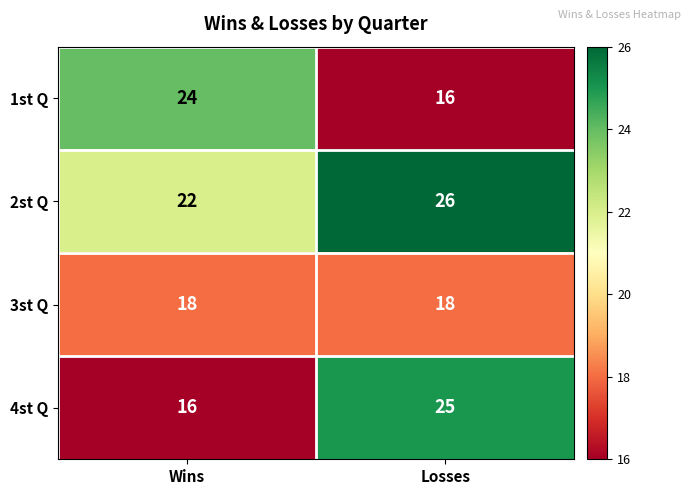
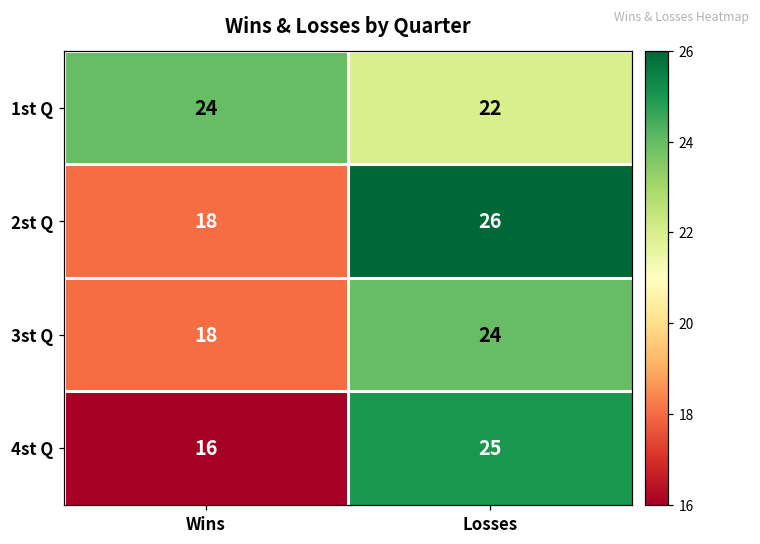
1st Q, Losses: 16 -> 22
2st Q, Wins: 22 -> 18
3st Q, Losses: 18 -> 24
